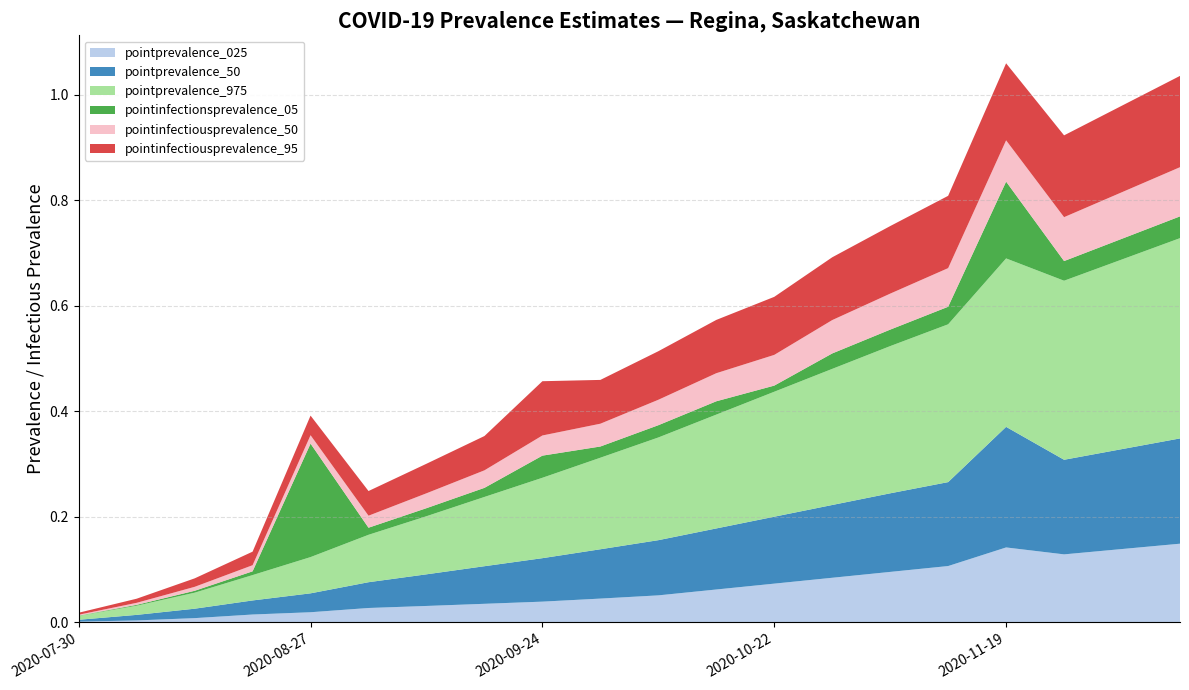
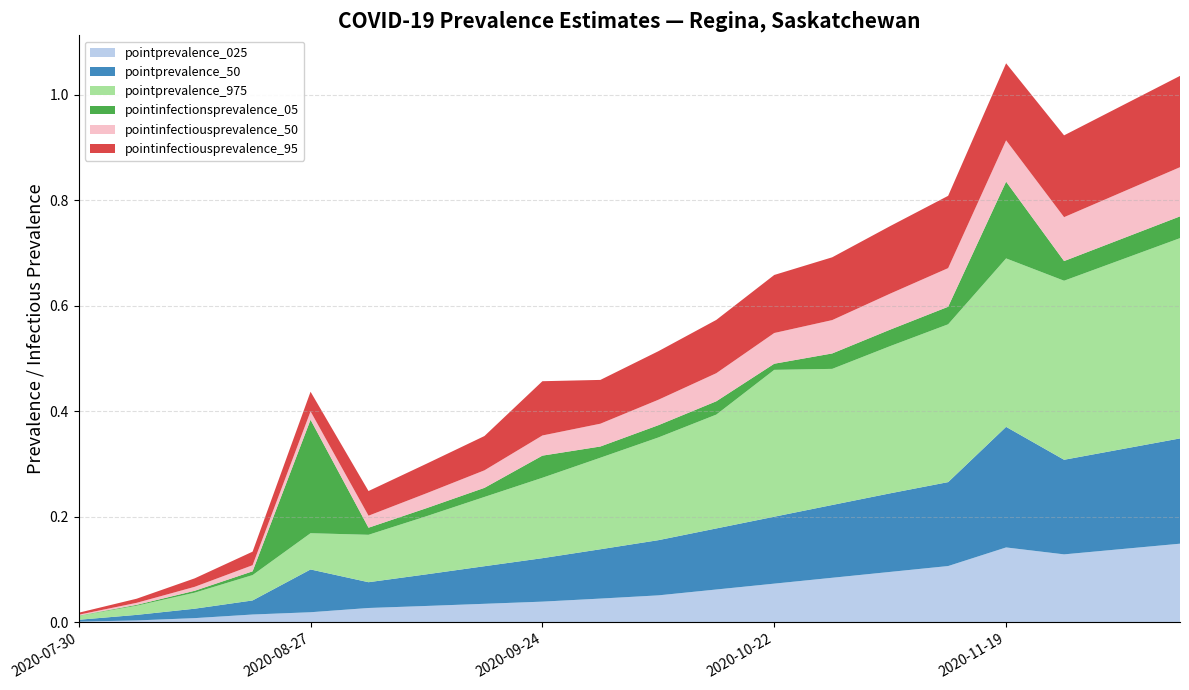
pointprevalence_50, 2020-08-27: 0.04 -> 0.08
pointprevalence_975, 2020-10-22: 0.24 -> 0.28
